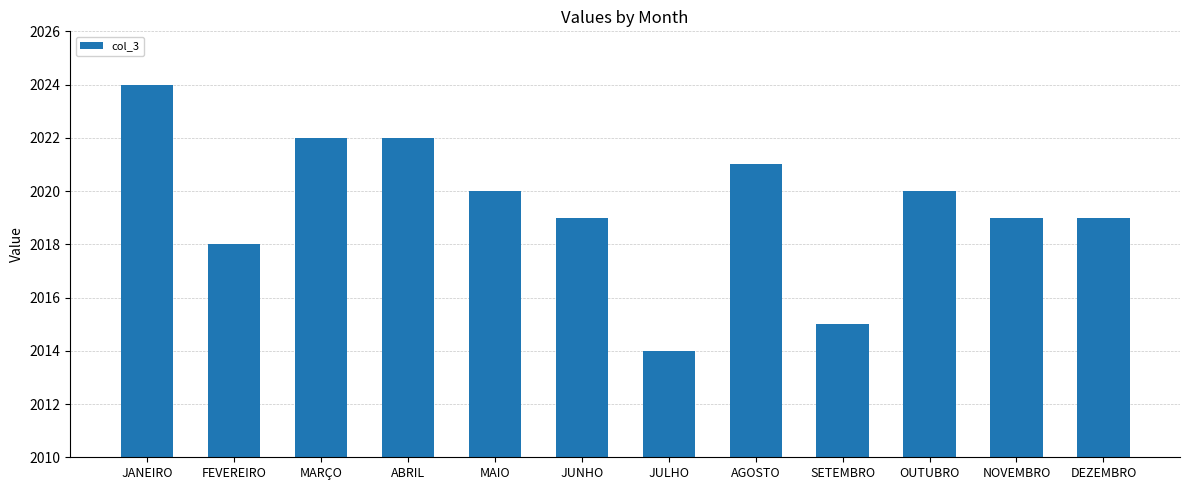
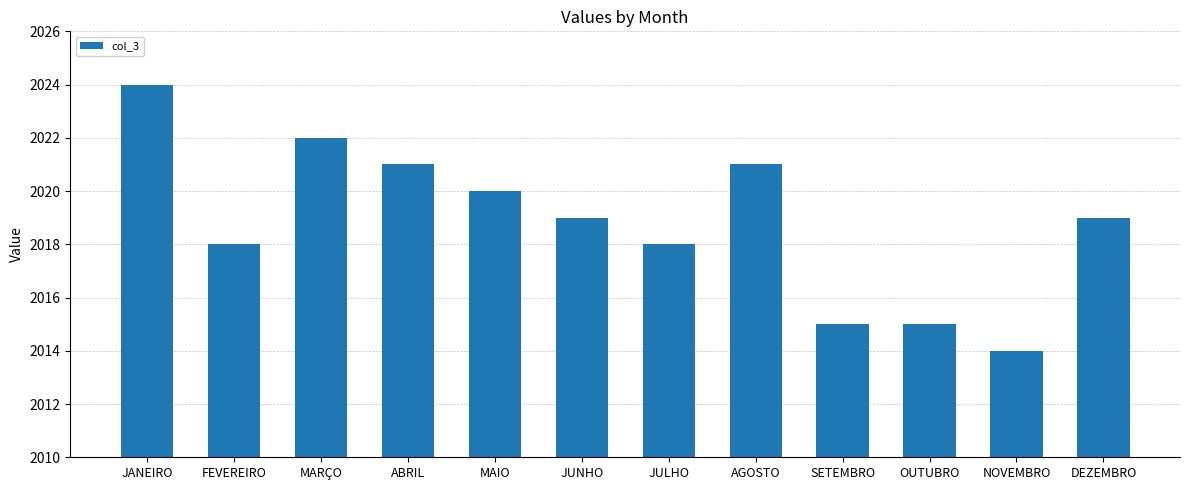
ABRIL: 2022 -> 2021
JULHO: 2014 -> 2018
OUTUBRO: 2020 -> 2015
NOVEMBRO: 2019 -> 2014
